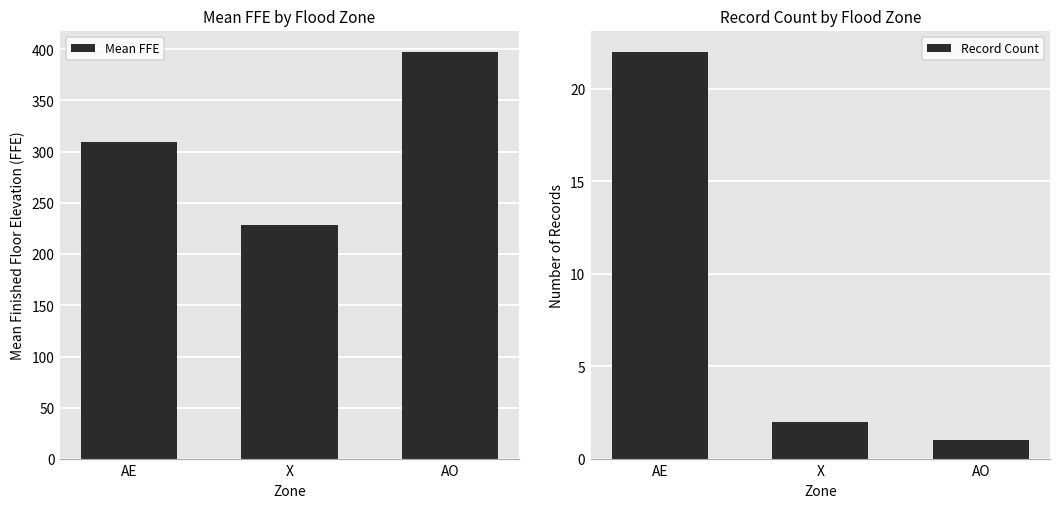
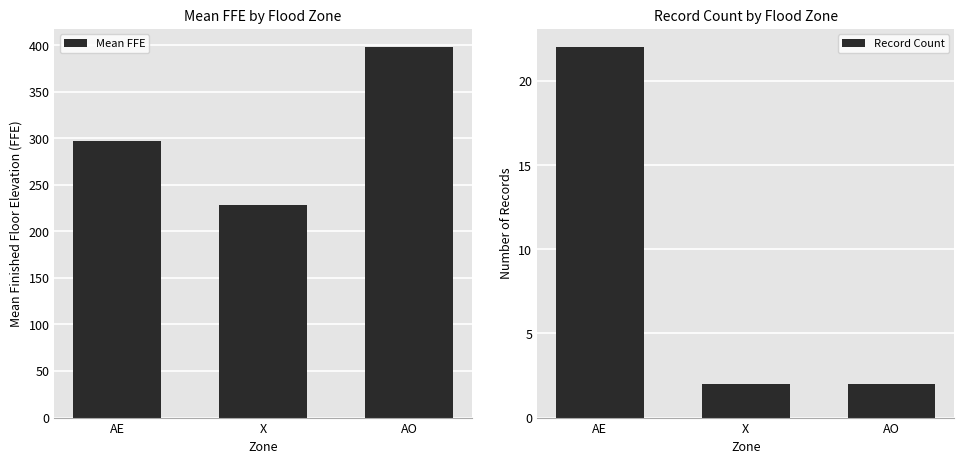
Mean FFE by Flood Zone, AE: 310 -> 300
Record Count by Flood Zone, AO: 1 -> 2
